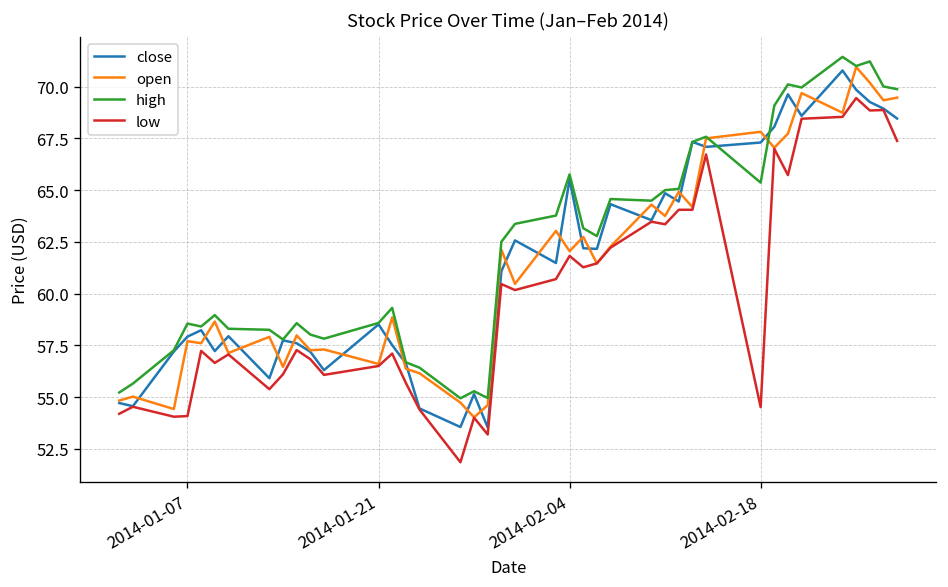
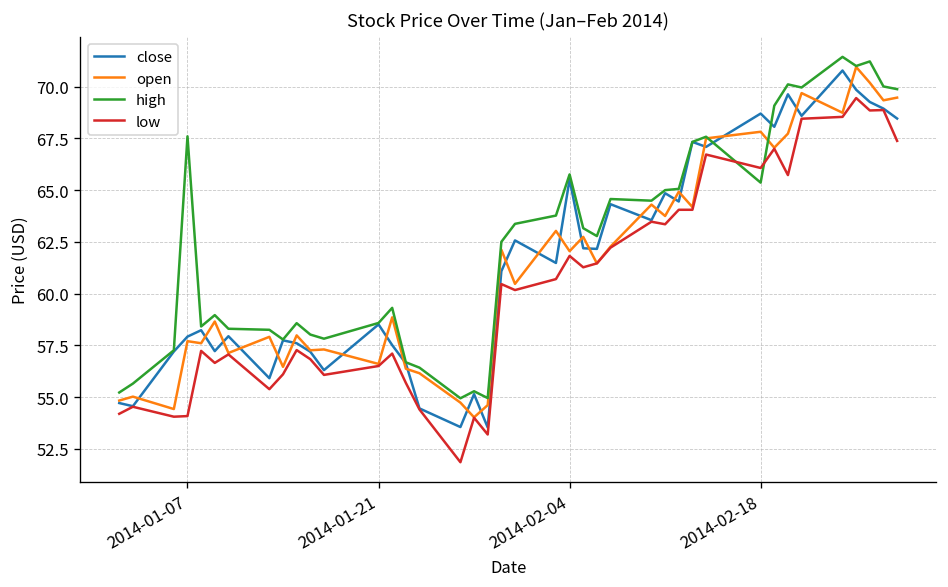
high, 2014-01-07: 58.6 -> 67.6
close, 2014-02-18: 67.3 -> 68.7
low, 2014-02-18: 54.5 -> 66.1
